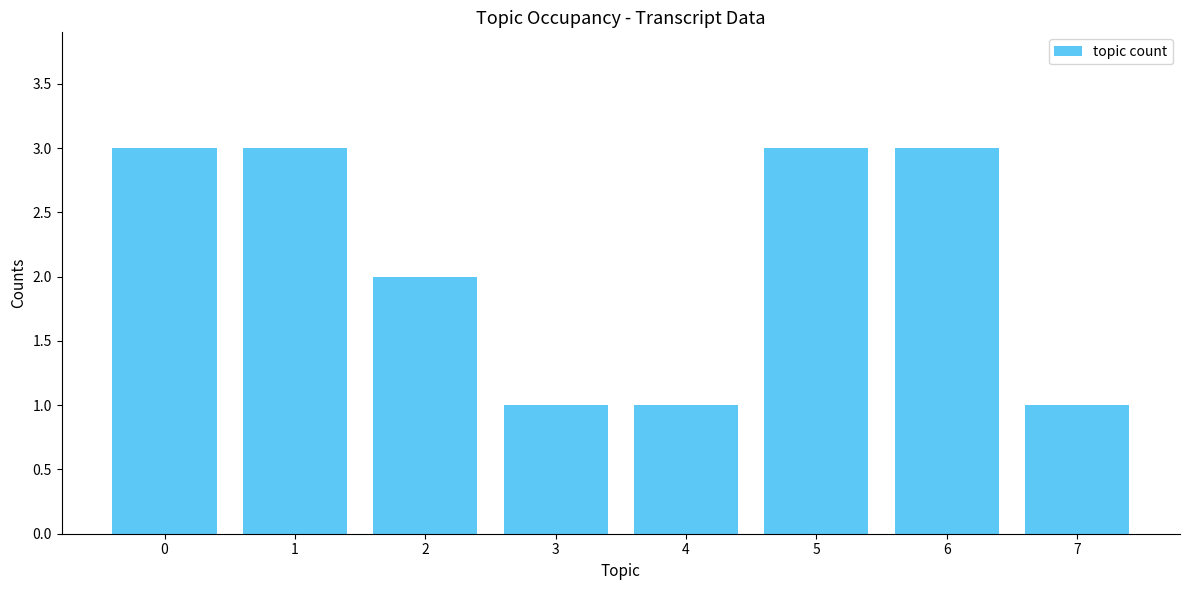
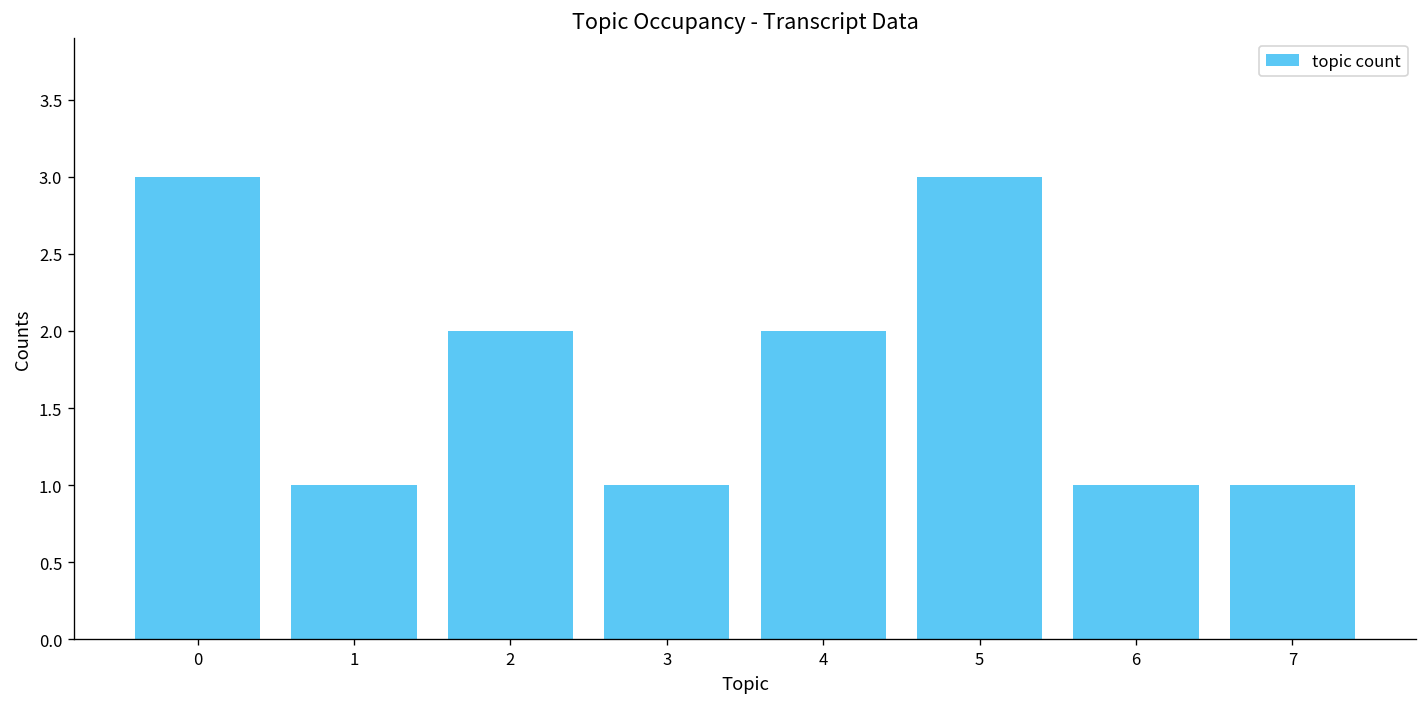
1: 3 -> 1
4: 1 -> 2
6: 3 -> 1
